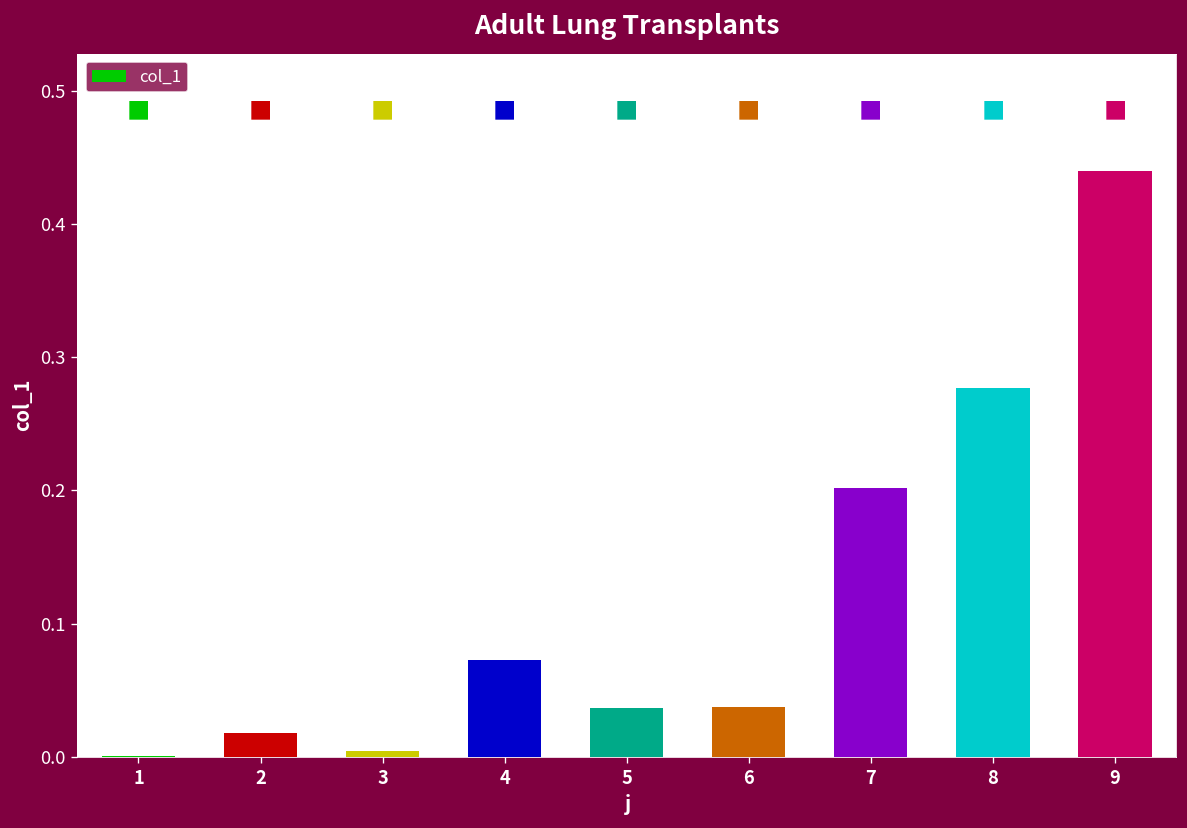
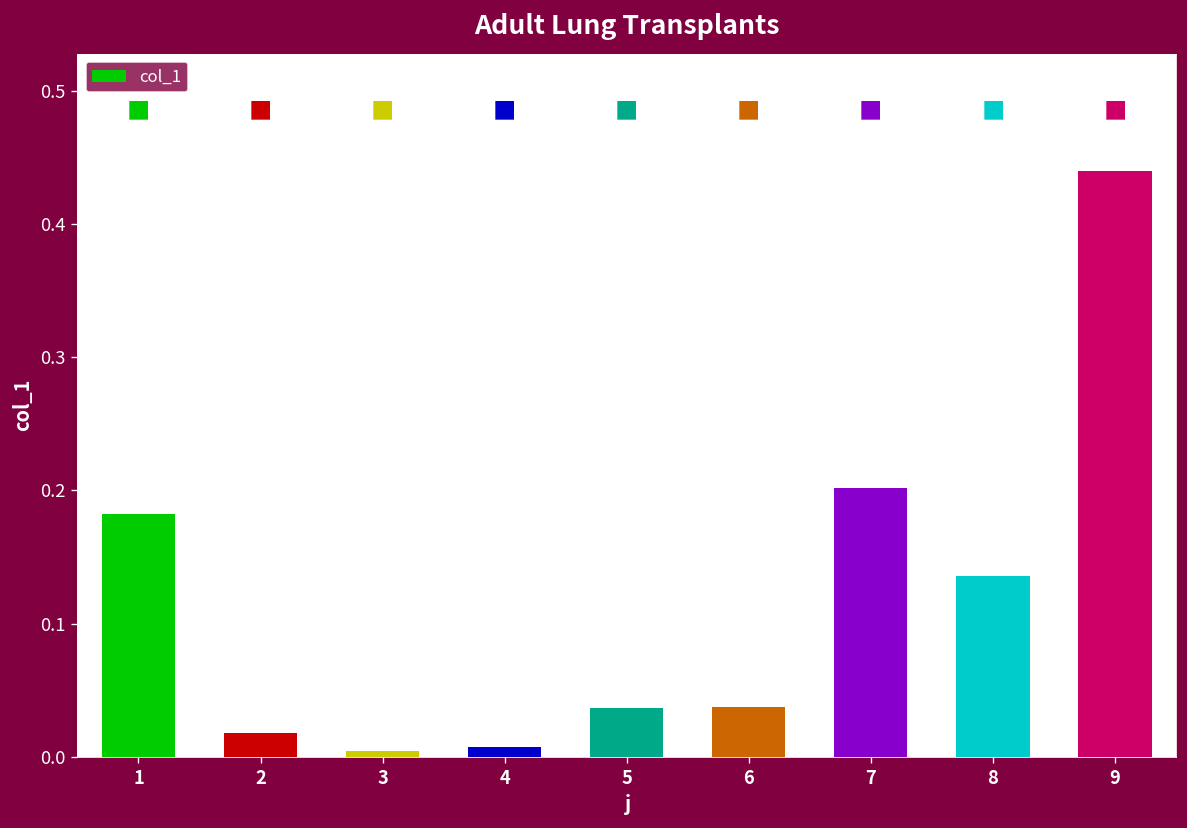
1: 0.000 -> 0.183
4: 0.073 -> 0.007
8: 0.277 -> 0.136
